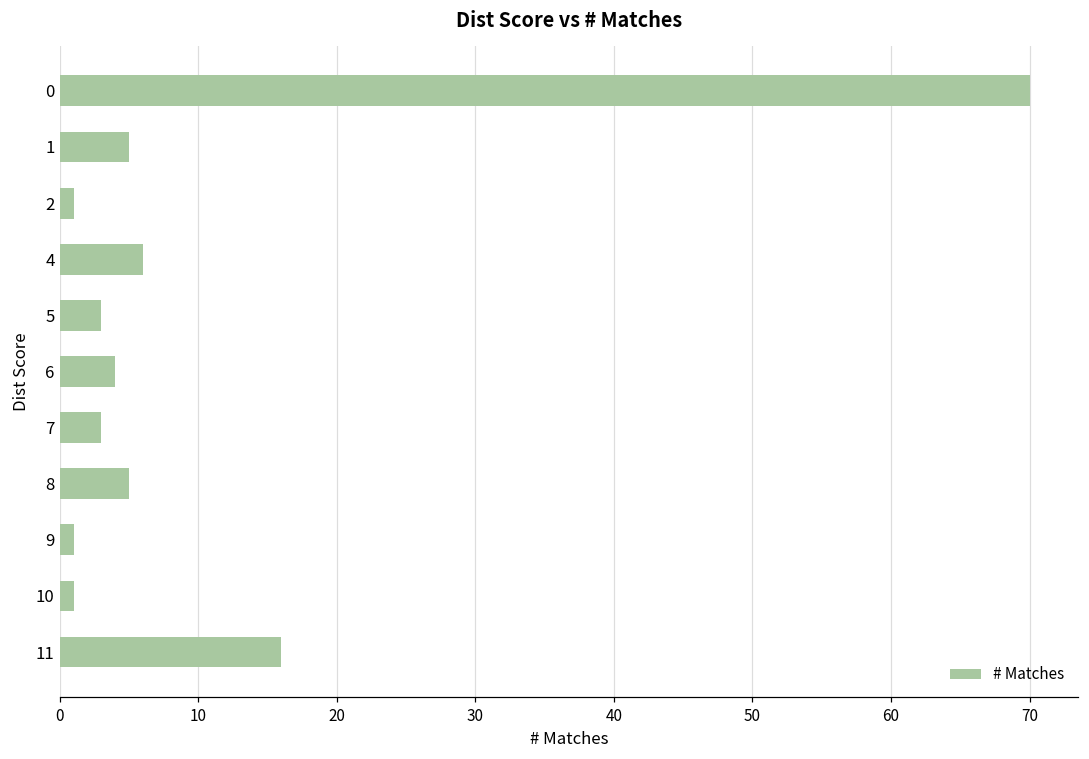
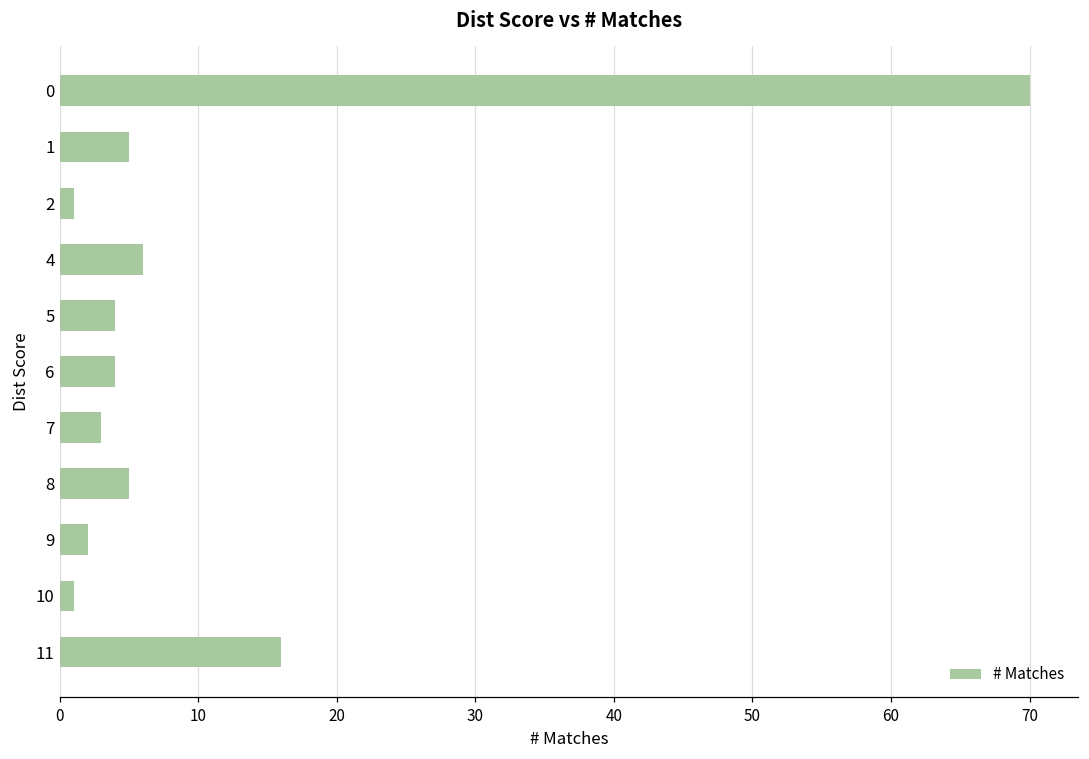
5: 3 -> 4
9: 1 -> 2
